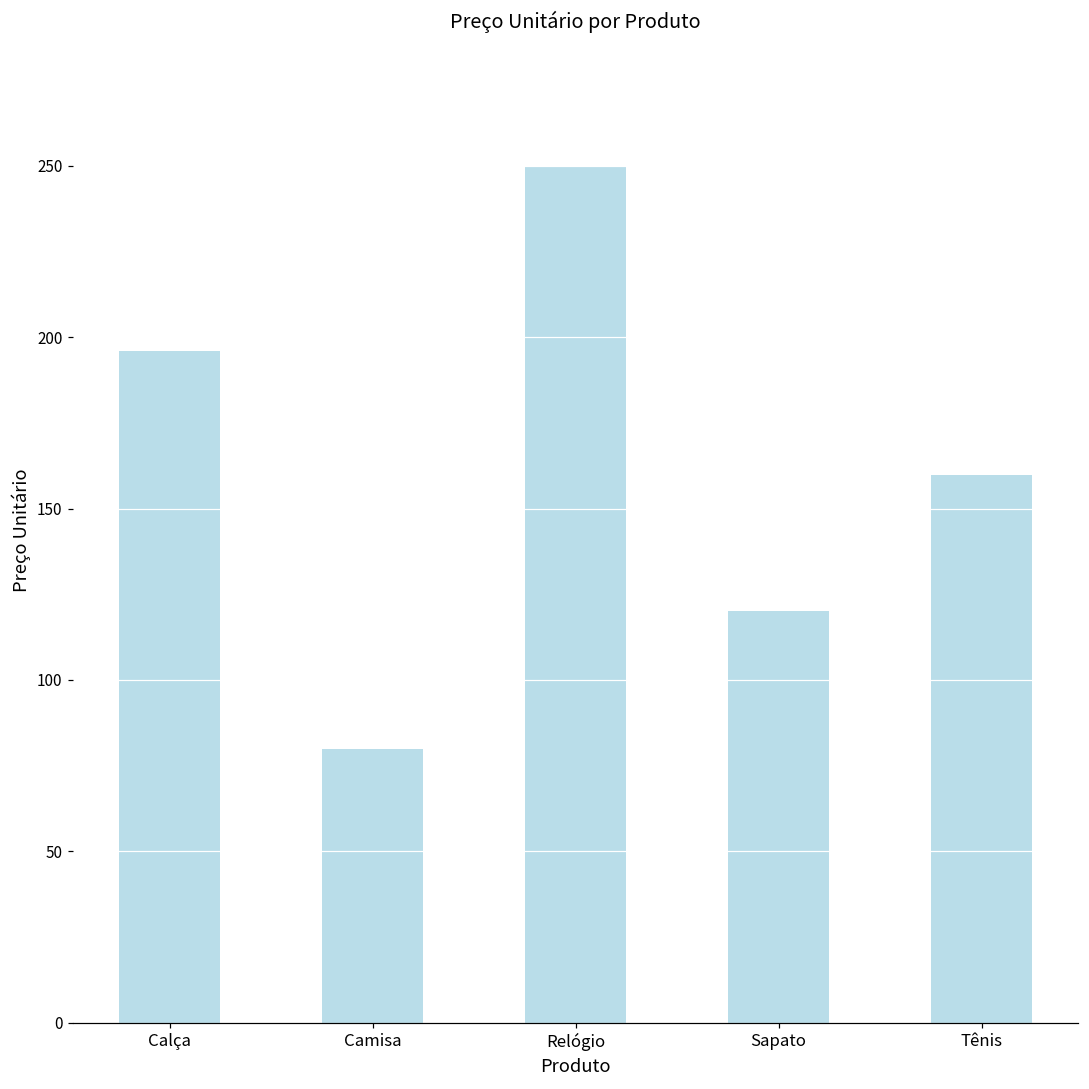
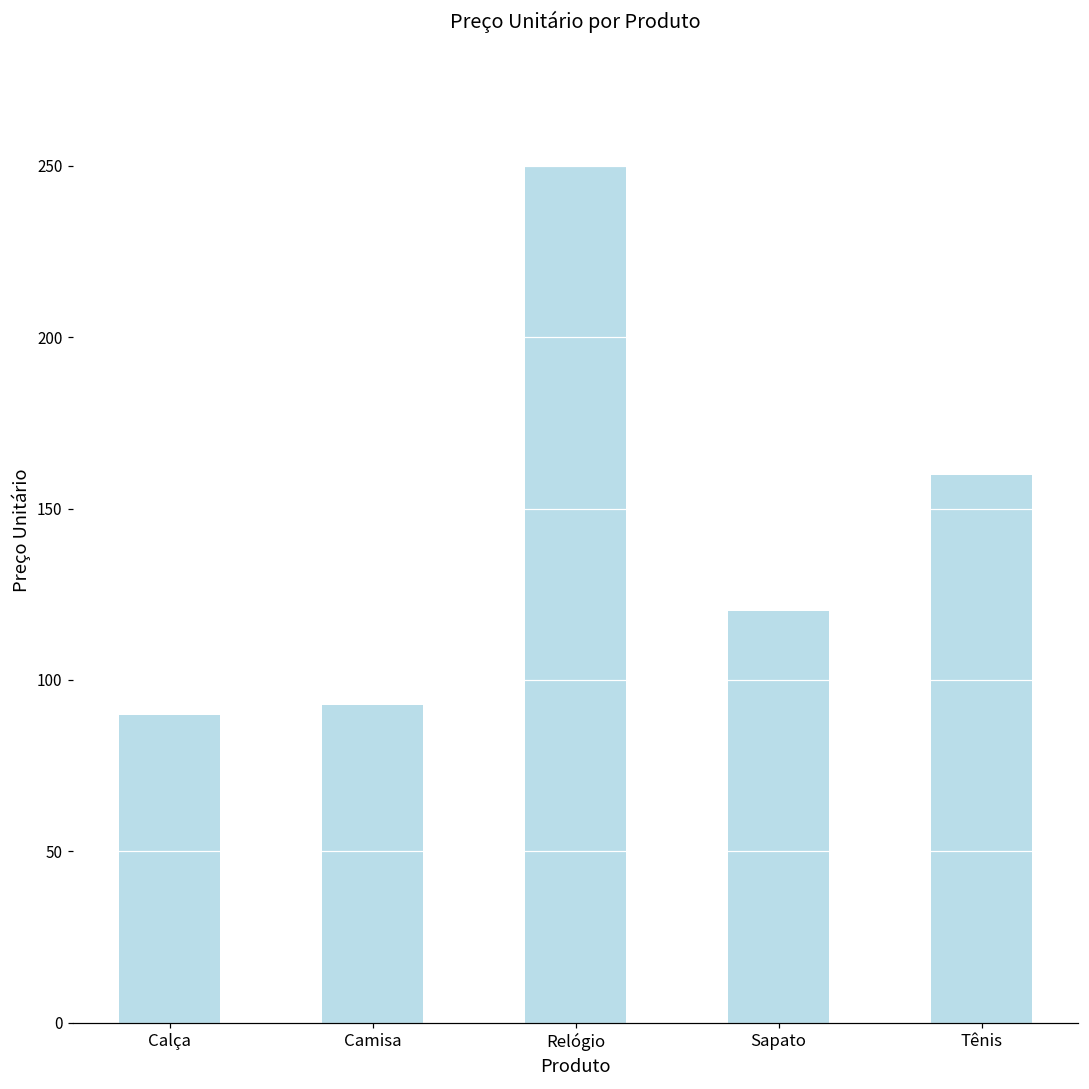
Calça: 196 -> 90
Camisa: 80 -> 93
